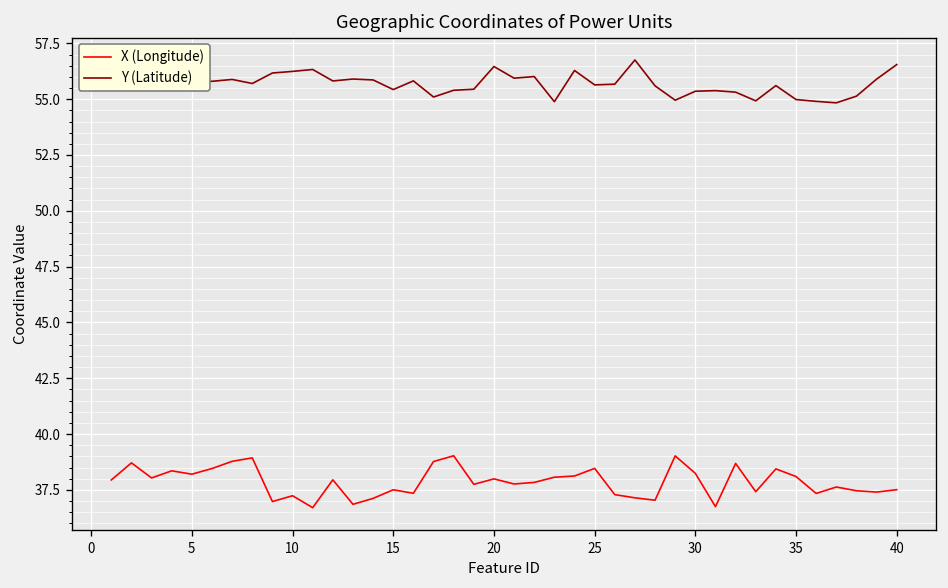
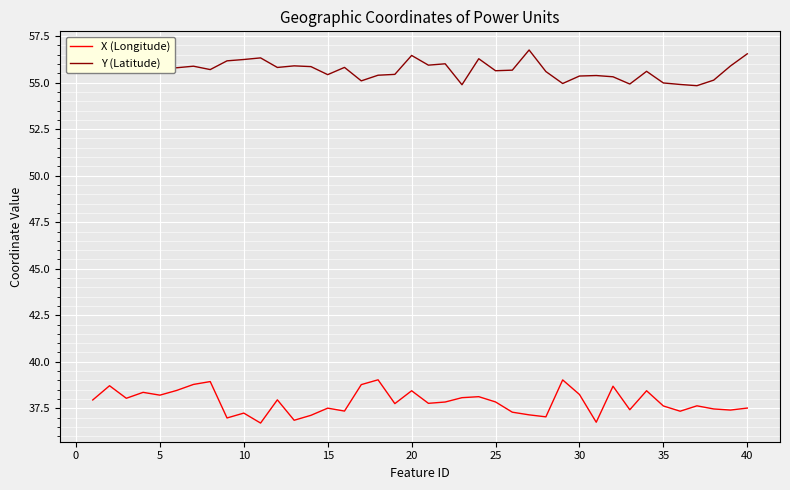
X (Longitude), 20: 38.0 -> 38.4
X (Longitude), 25: 38.5 -> 37.8
X (Longitude), 35: 38.1 -> 37.6
